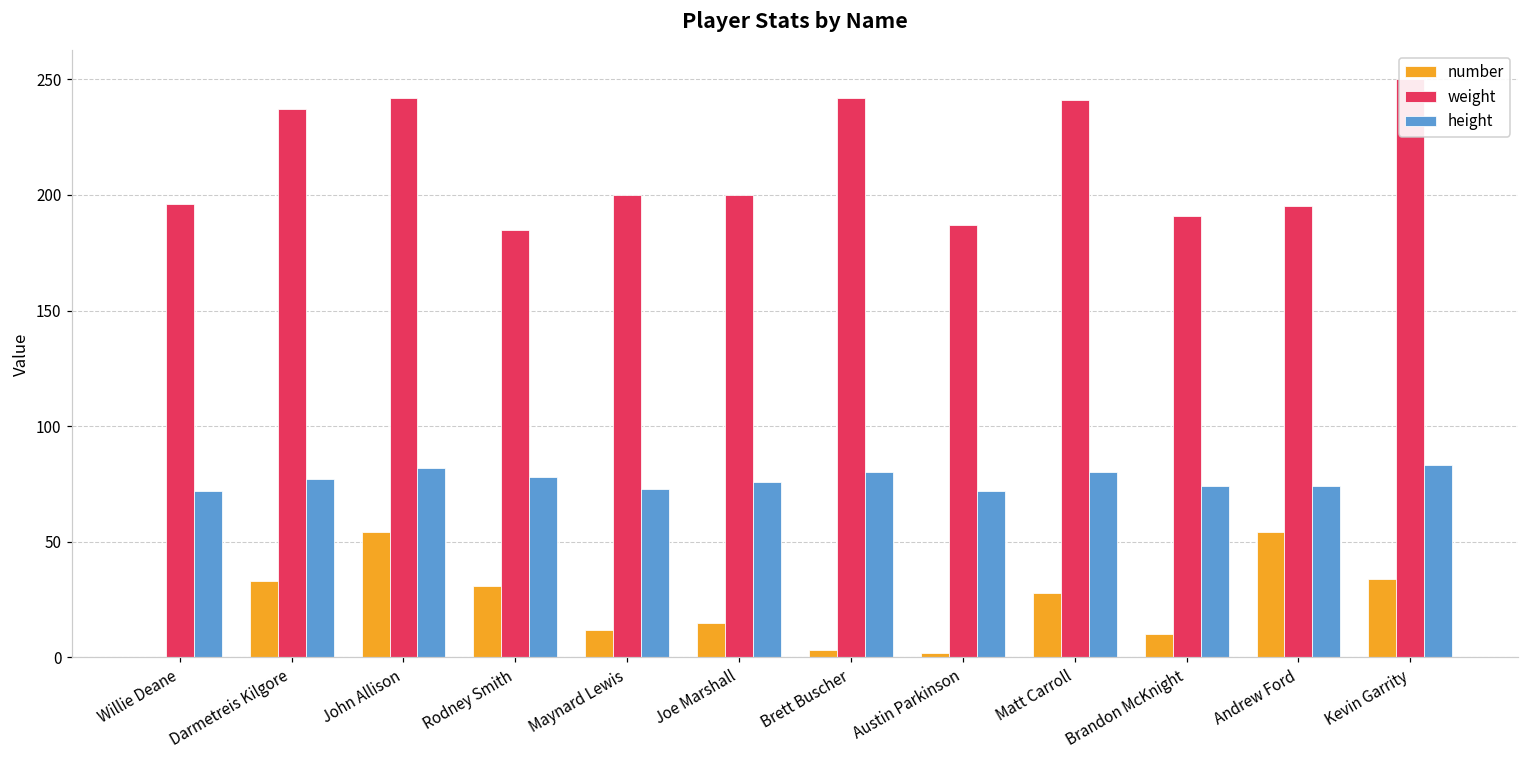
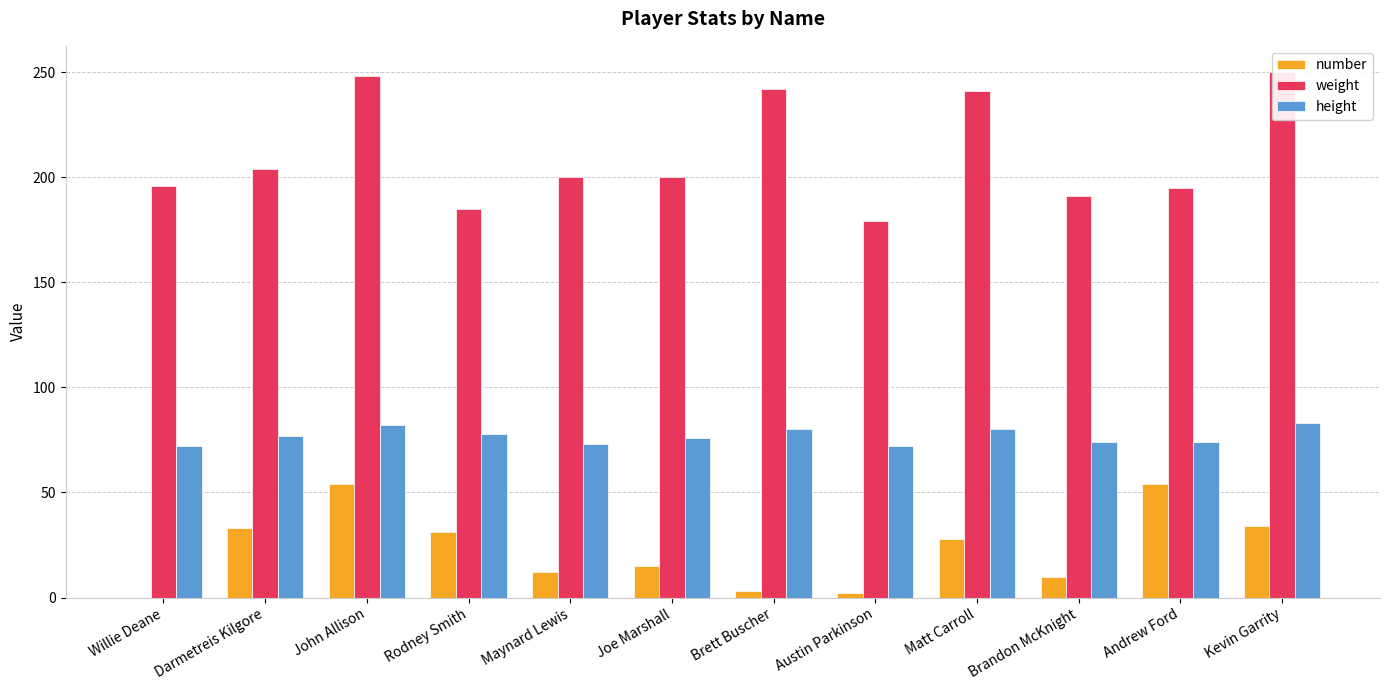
weight, Darmetreis Kilgore: 237 -> 204
weight, John Allison: 242 -> 248
weight, Austin Parkinson: 187 -> 179
